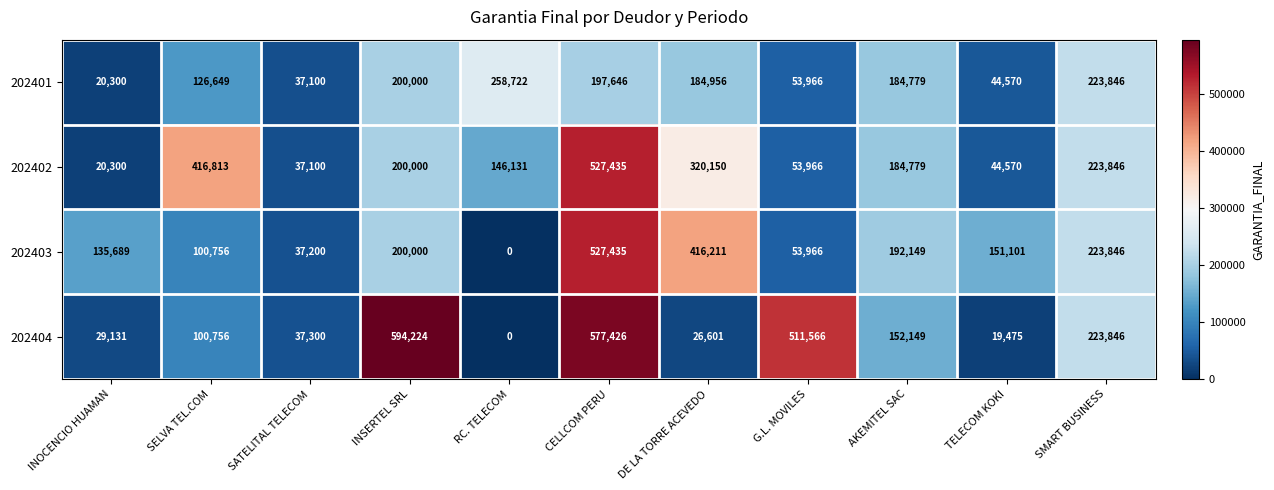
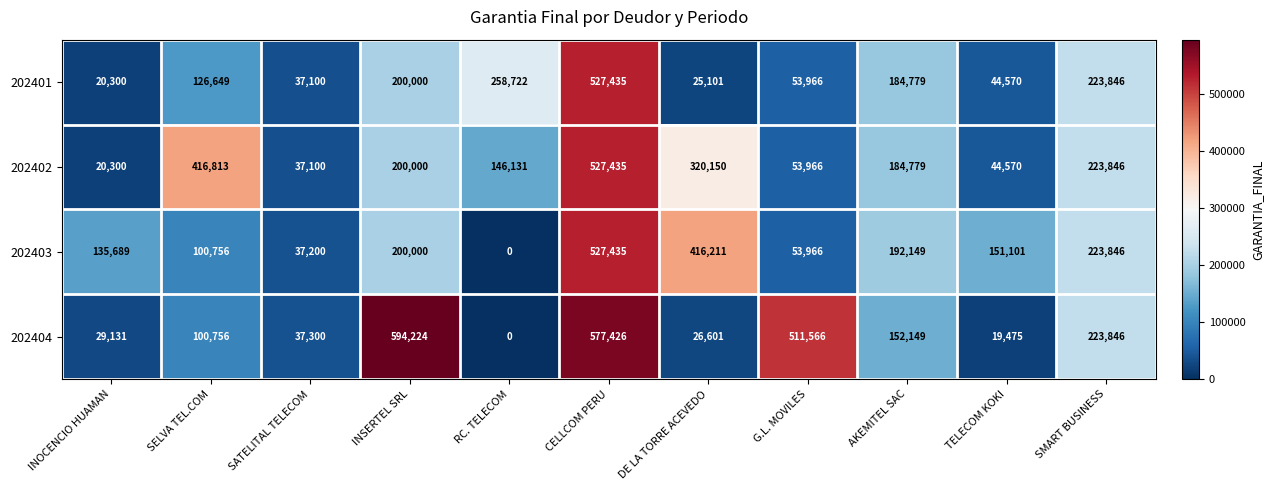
202401, CELLCOM PERU: 197,646 -> 527,435
202401, DE LA TORRE ACEVEDO: 184,956 -> 25,101
